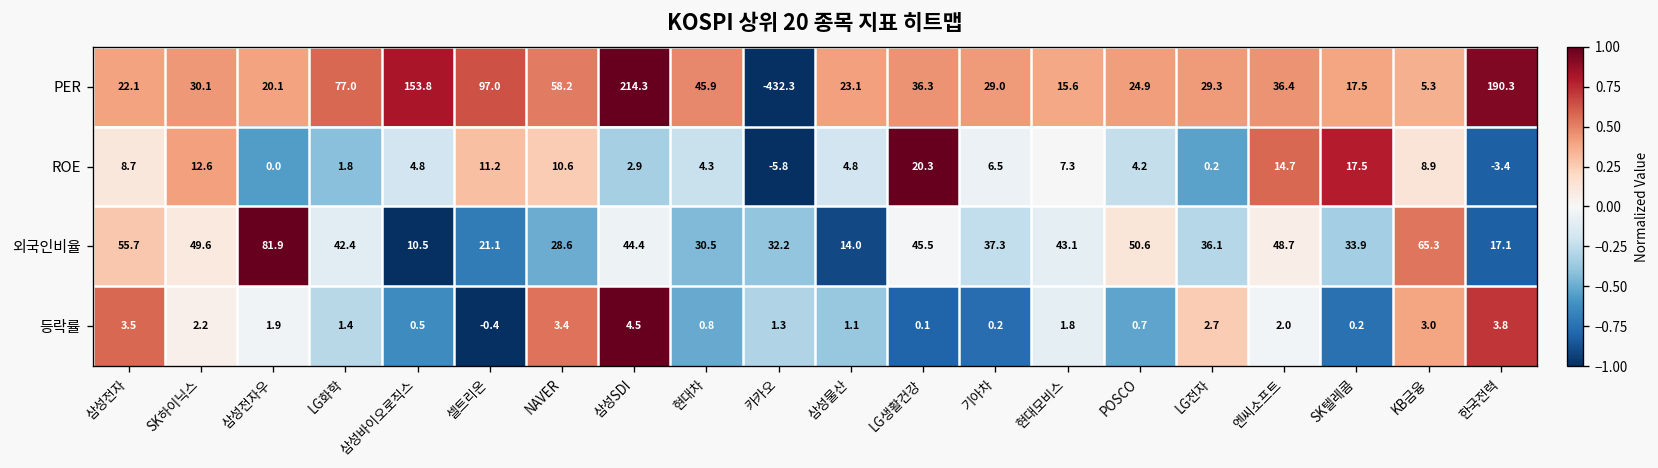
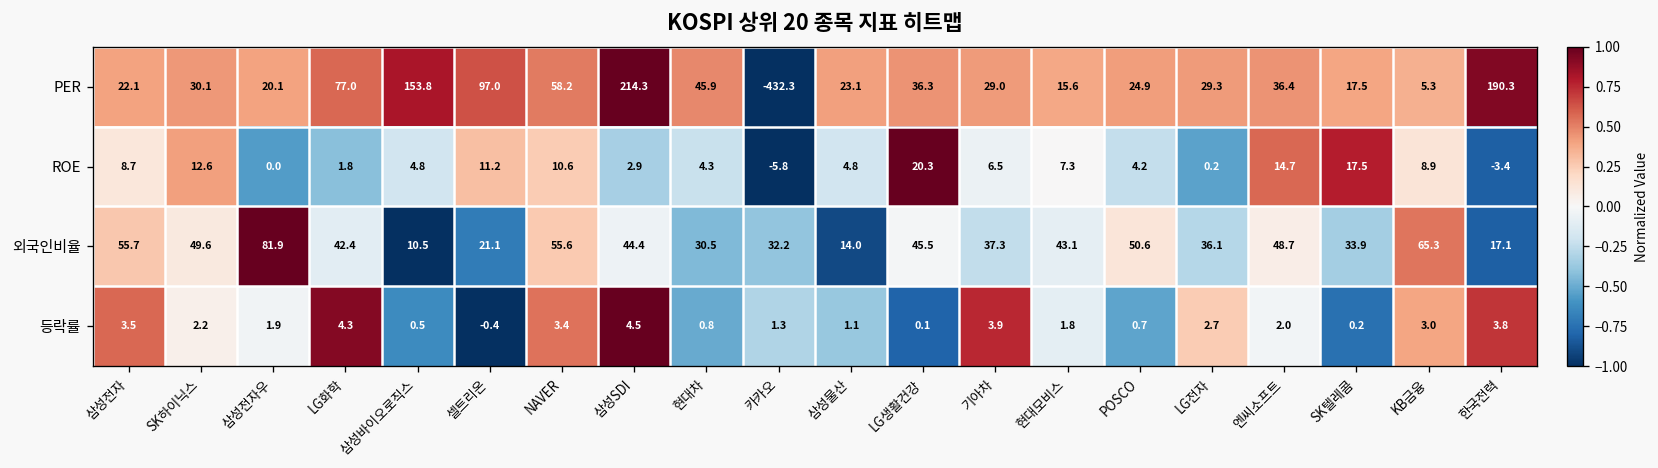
외국인비율, NAVER: 28.6 -> 55.6
등락률, LG화학: 1.4 -> 4.3
등락률, 기아차: 0.2 -> 3.9
